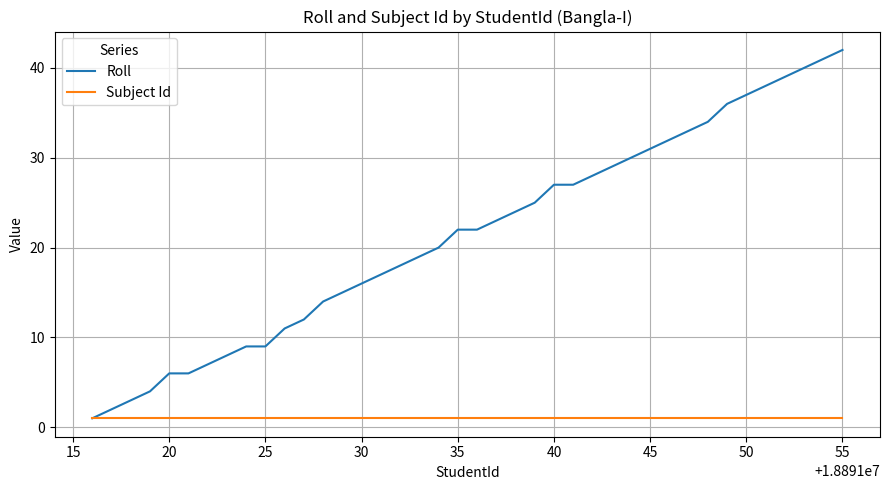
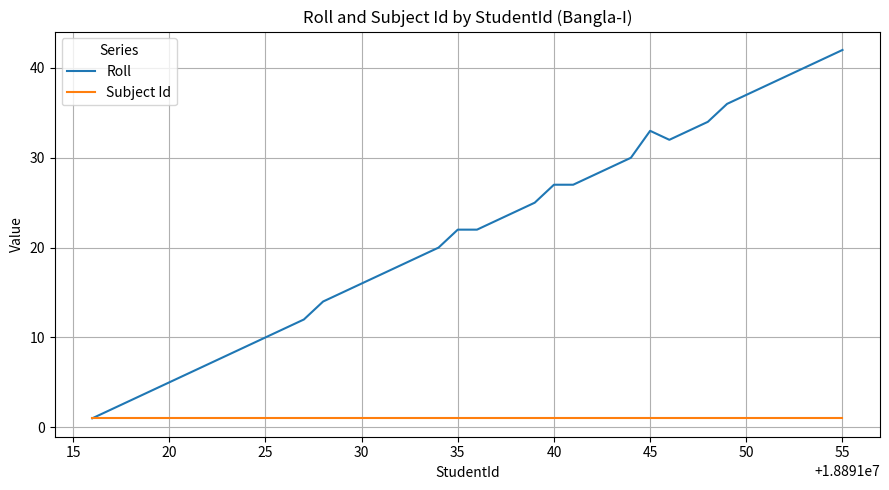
Roll, 20: 6 -> 5
Roll, 25: 9 -> 10
Roll, 45: 31 -> 33
